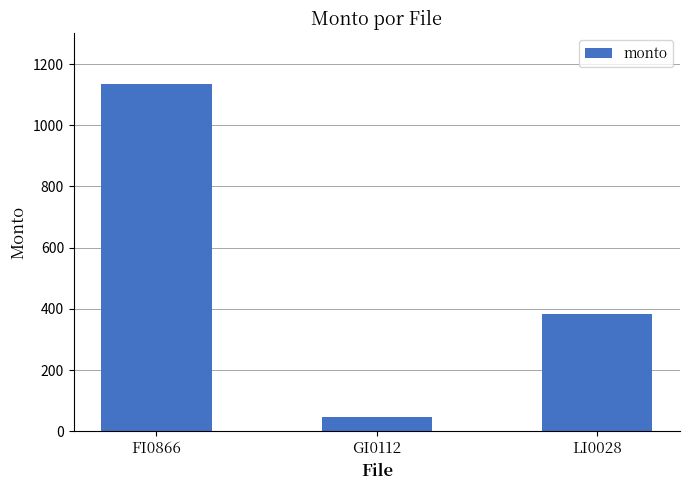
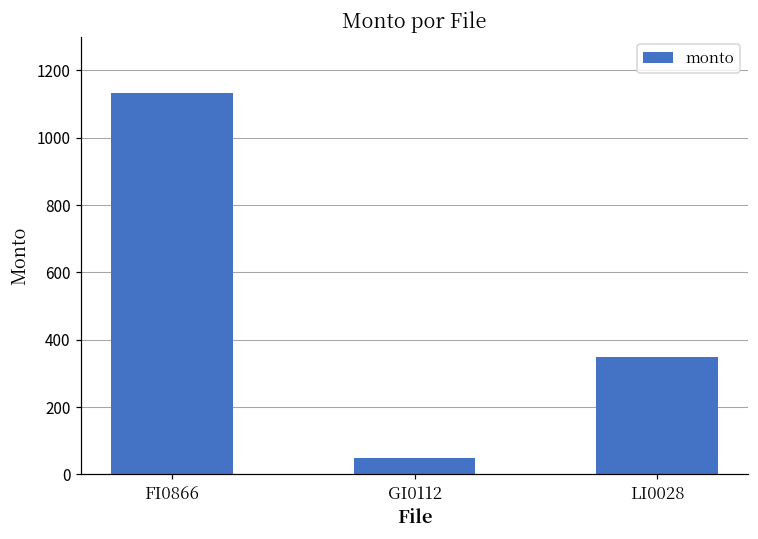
LI0028: 380 -> 350
